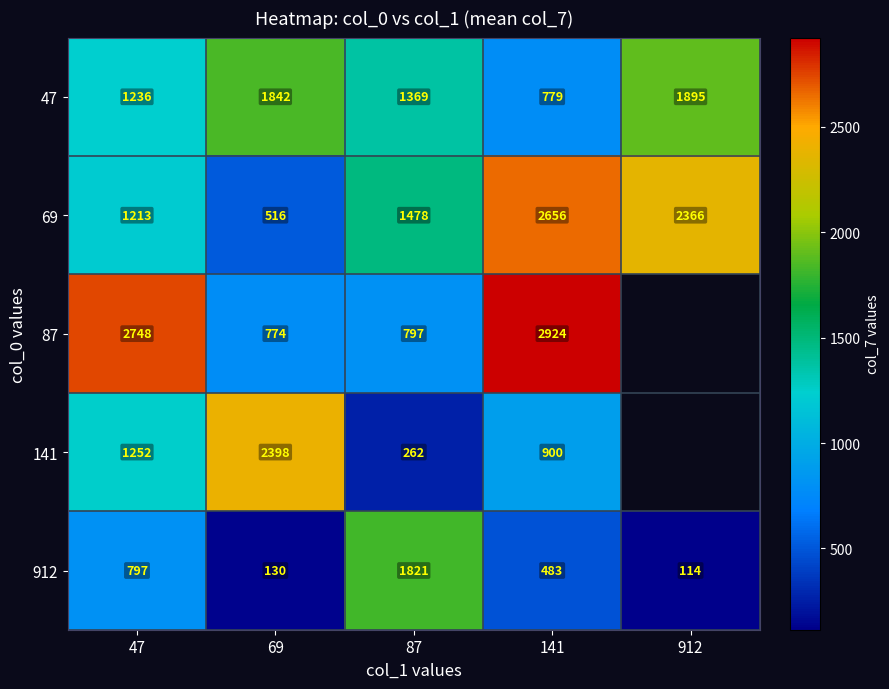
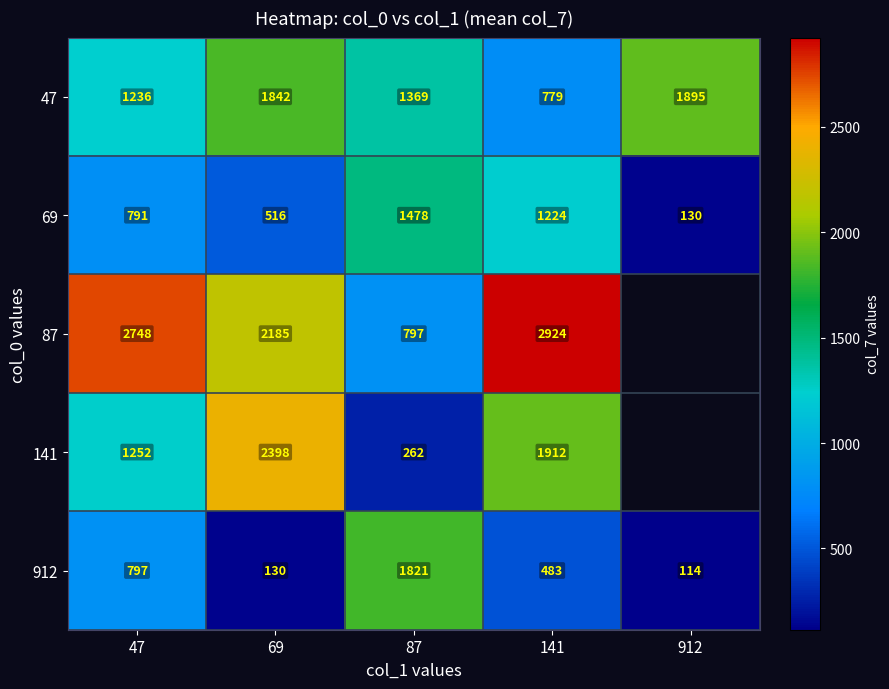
69, 47: 1213 -> 791
69, 141: 2656 -> 1224
69, 912: 2366 -> 130
87, 69: 774 -> 2185
141, 141: 900 -> 1912
